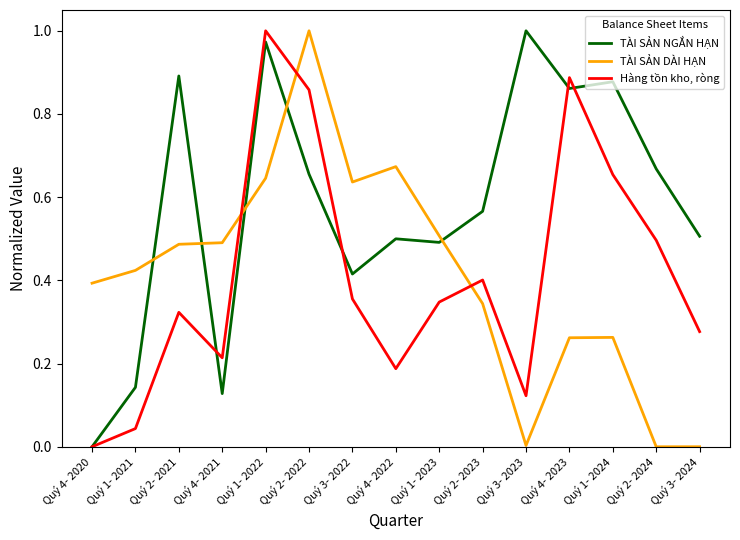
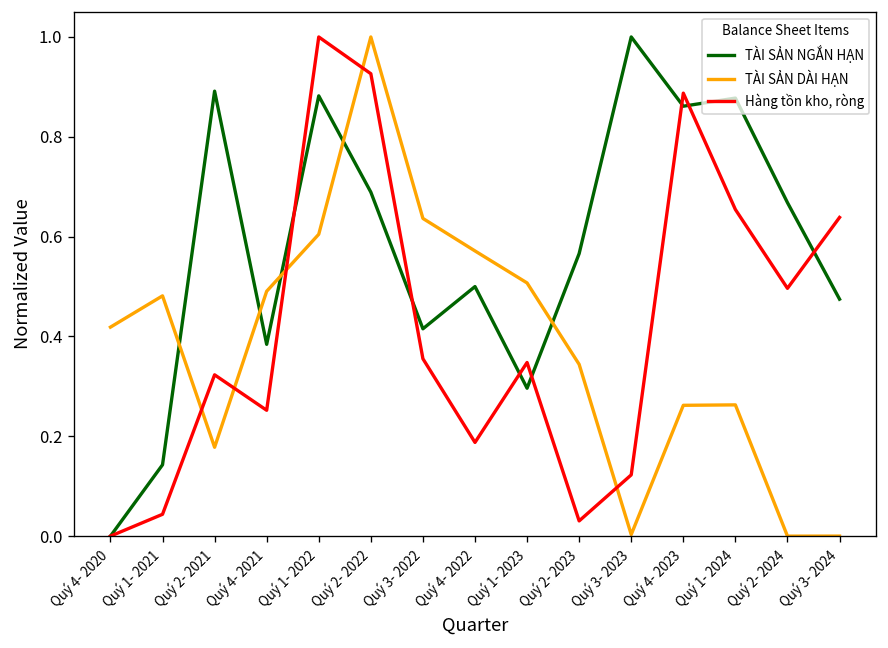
TÀI SẢN DÀI HẠN, Quý 4- 2020: 0.39 -> 0.42
TÀI SẢN DÀI HẠN, Quý 1- 2021: 0.42 -> 0.48
TÀI SẢN DÀI HẠN, Quý 2- 2021: 0.49 -> 0.18
TÀI SẢN NGẮN HẠN, Quý 4- 2021: 0.13 -> 0.38
Hàng tồn kho, ròng, Quý 4- 2021: 0.21 -> 0.25
TÀI SẢN NGẮN HẠN, Quý 1- 2022: 0.97 -> 0.88
TÀI SẢN DÀI HẠN, Quý 1- 2022: 0.65 -> 0.60
TÀI SẢN NGẮN HẠN, Quý 2- 2022: 0.66 -> 0.69
Hàng tồn kho, ròng, Quý 2- 2022: 0.86 -> 0.93
TÀI SẢN DÀI HẠN, Quý 4- 2022: 0.67 -> 0.57
TÀI SẢN NGẮN HẠN, Quý 1- 2023: 0.49 -> 0.30
Hàng tồn kho, ròng, Quý 2- 2023: 0.40 -> 0.03
TÀI SẢN NGẮN HẠN, Quý 3- 2024: 0.51 -> 0.47
Hàng tồn kho, ròng, Quý 3- 2024: 0.28 -> 0.64
